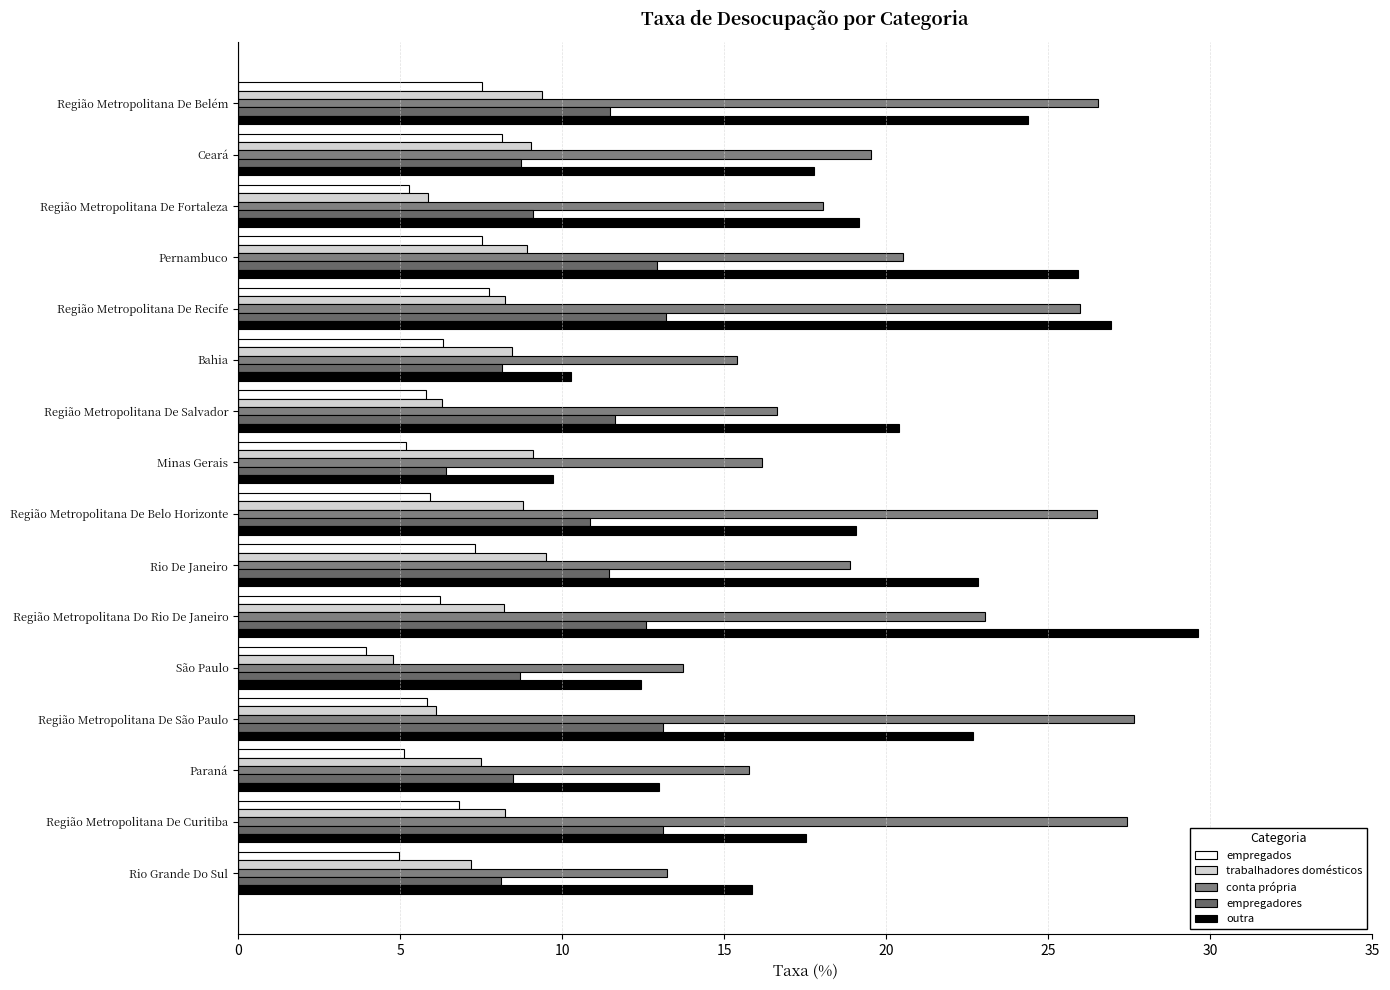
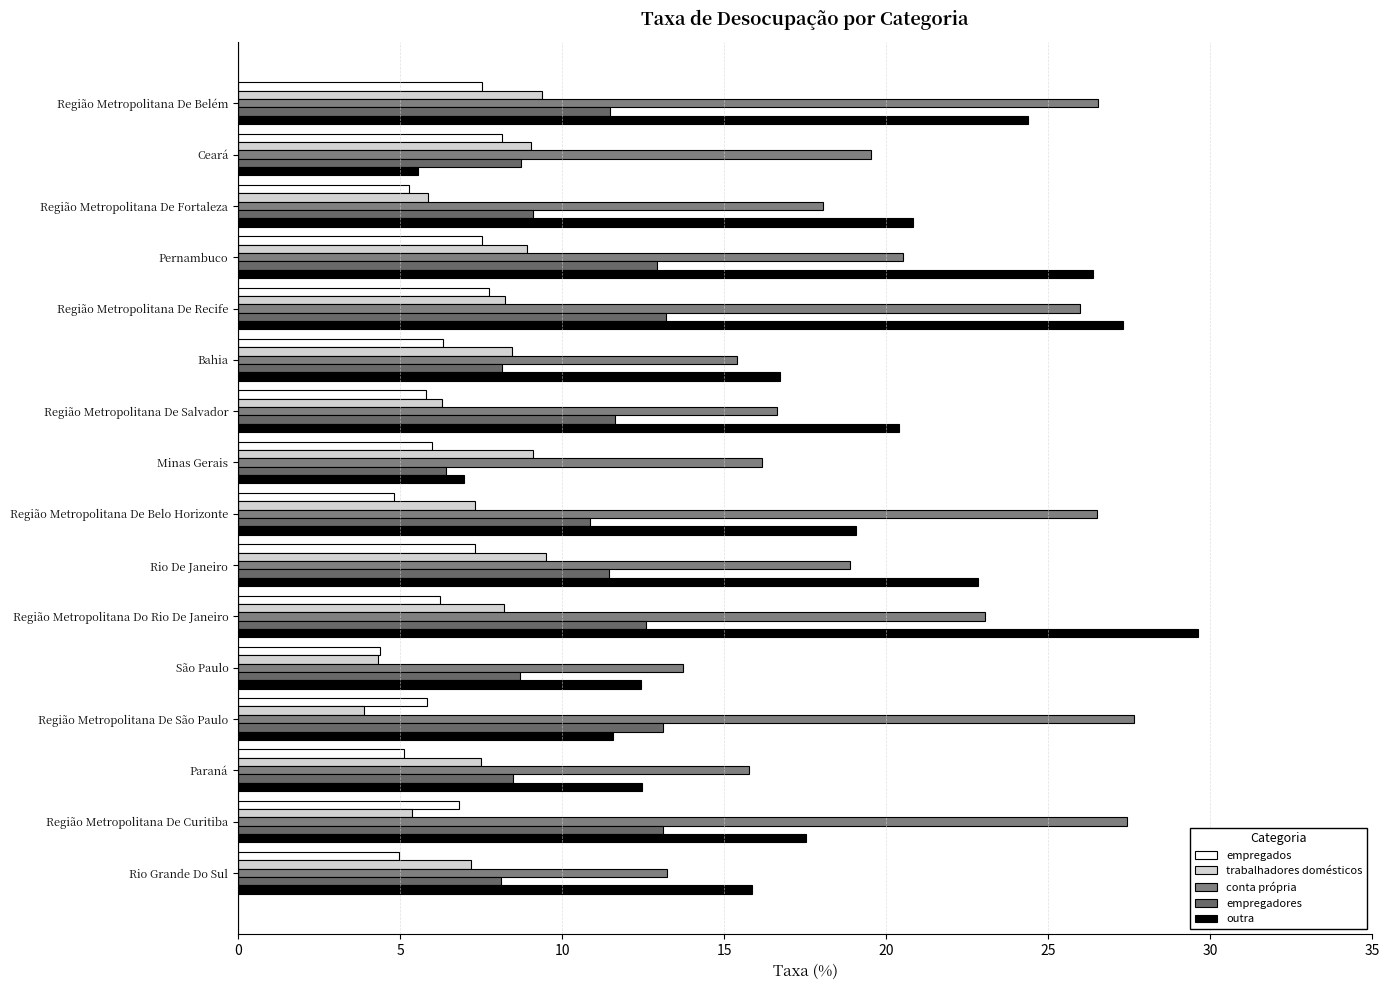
outra, Ceará: 17.8 -> 5.6
outra, Região Metropolitana De Fortaleza: 19.2 -> 20.8
outra, Pernambuco: 25.9 -> 26.4
outra, Região Metropolitana De Recife: 26.9 -> 27.3
outra, Bahia: 10.3 -> 16.7
empregados, Minas Gerais: 5.2 -> 6.0
outra, Minas Gerais: 9.7 -> 7.0
empregados, Região Metropolitana De Belo Horizonte: 5.9 -> 4.8
trabalhadores domésticos, Região Metropolitana De Belo Horizonte: 8.8 -> 7.3
empregados, São Paulo: 4.0 -> 4.4
trabalhadores domésticos, São Paulo: 4.8 -> 4.3
trabalhadores domésticos, Região Metropolitana De São Paulo: 6.1 -> 3.9
outra, Região Metropolitana De São Paulo: 22.7 -> 11.6
outra, Paraná: 13.0 -> 12.5
trabalhadores domésticos, Região Metropolitana De Curitiba: 8.2 -> 5.4
